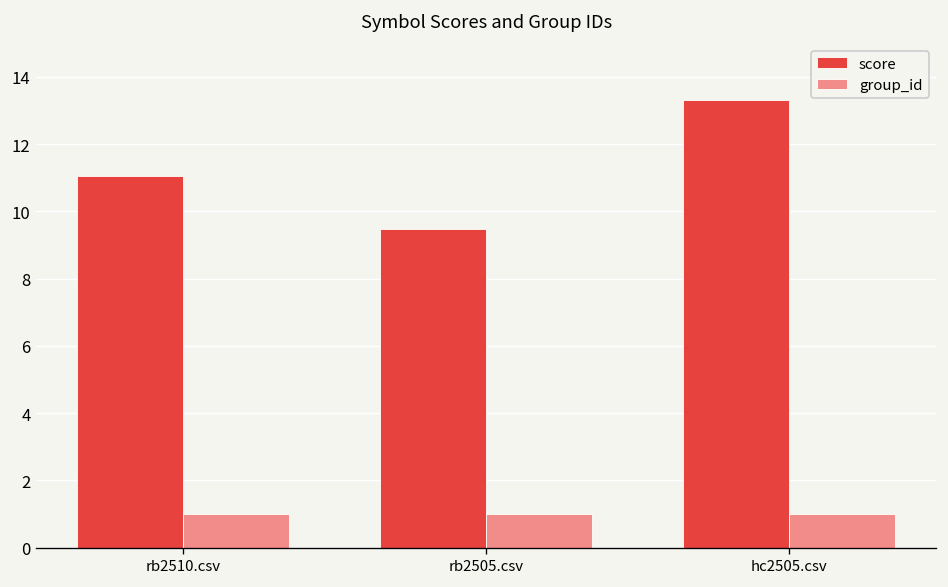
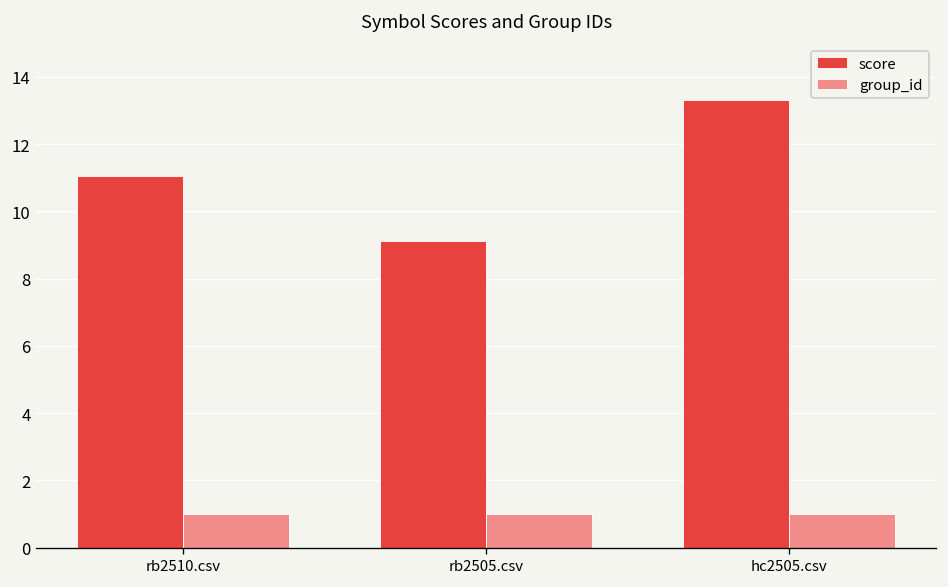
score, rb2505.csv: 9.5 -> 9.1
